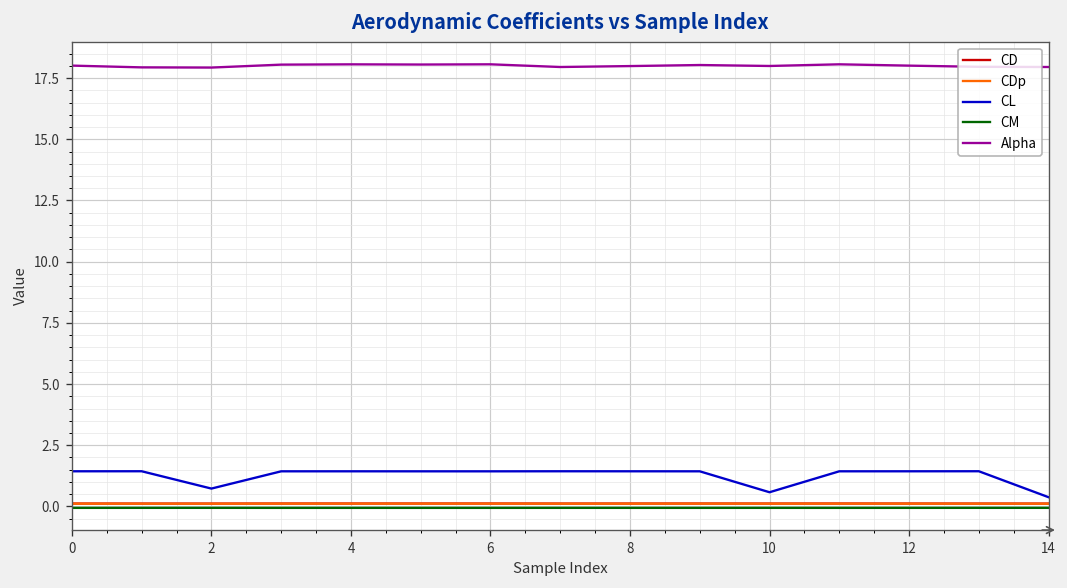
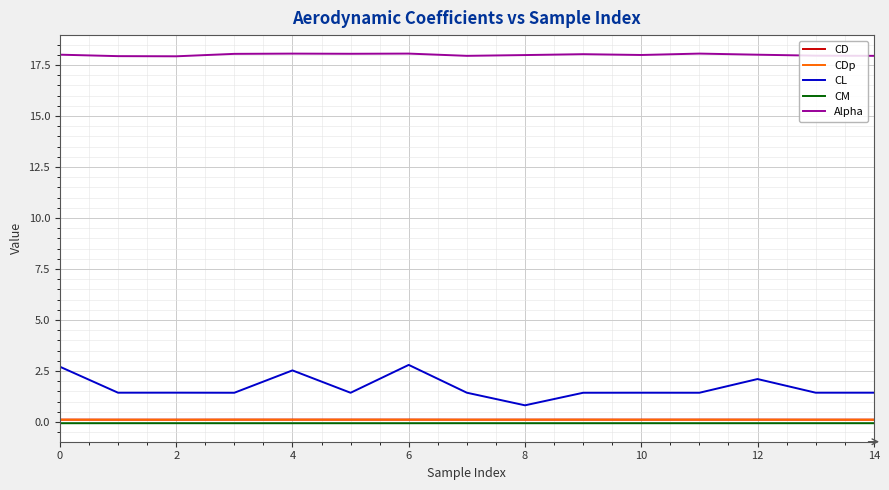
CL, 0: 1.4 -> 2.7
CL, 2: 0.7 -> 1.4
CL, 4: 1.4 -> 2.5
CL, 6: 1.4 -> 2.8
CL, 8: 1.4 -> 0.8
CL, 10: 0.6 -> 1.4
CL, 12: 1.4 -> 2.1
CL, 14: 0.4 -> 1.4
